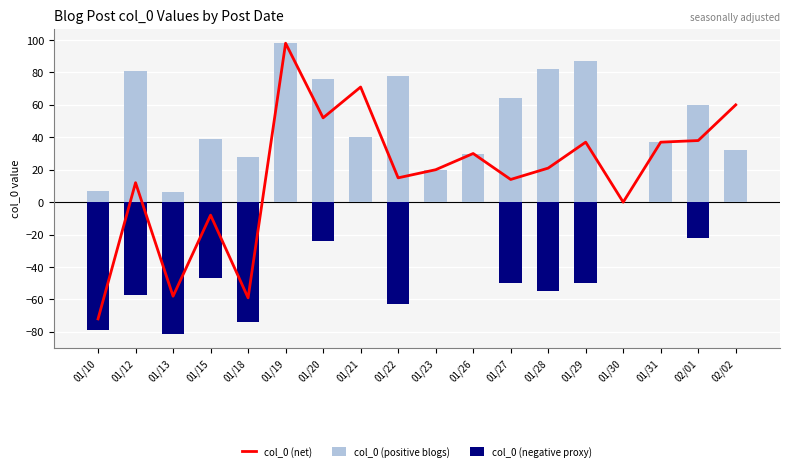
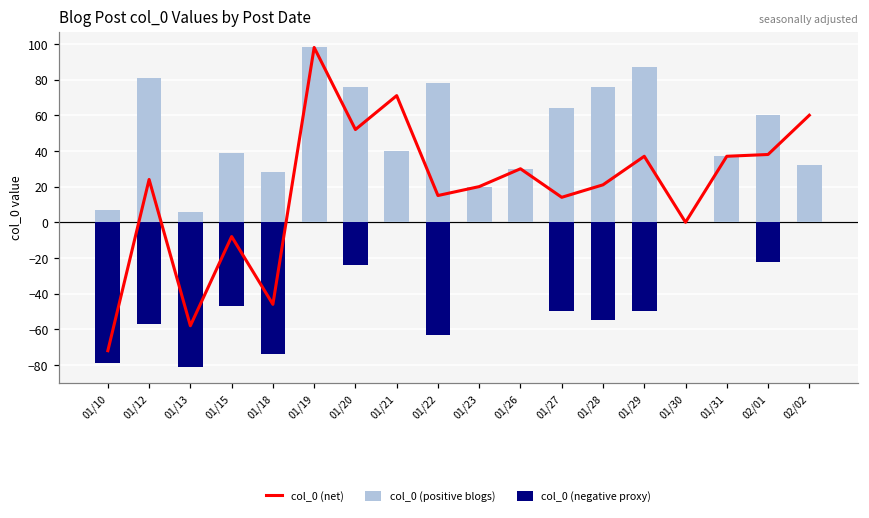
col_0 (net), 01/12: 12 -> 24
col_0 (net), 01/18: -59 -> -46
col_0 (positive blogs), 01/28: 82 -> 76
